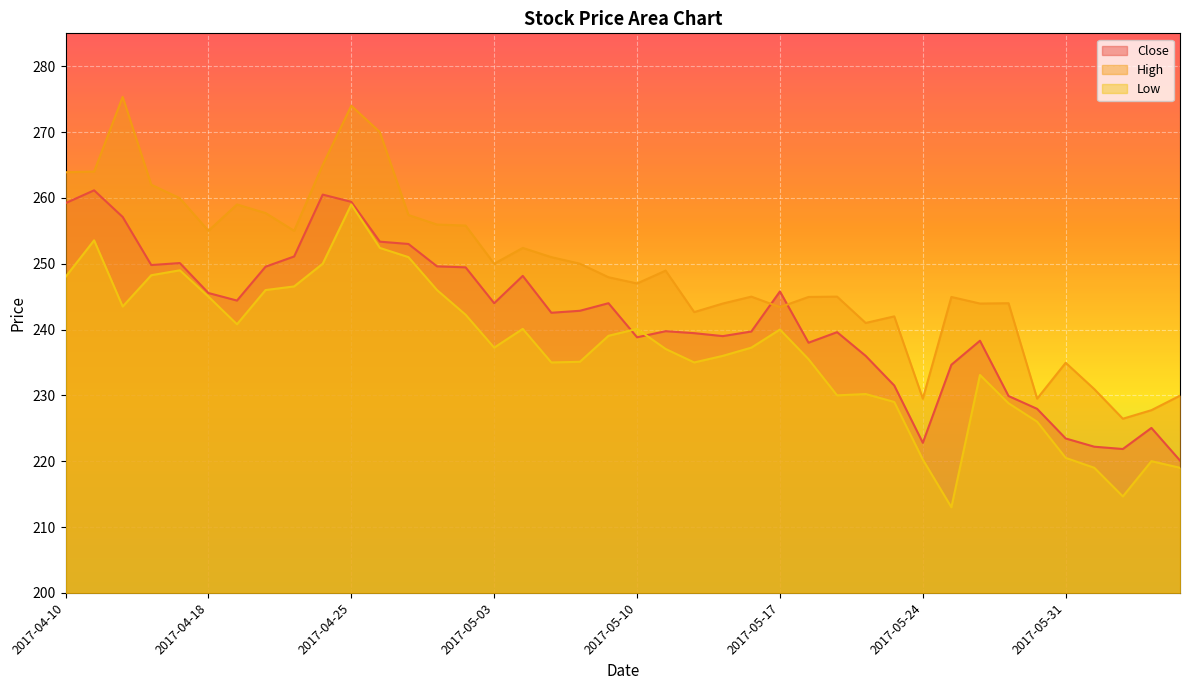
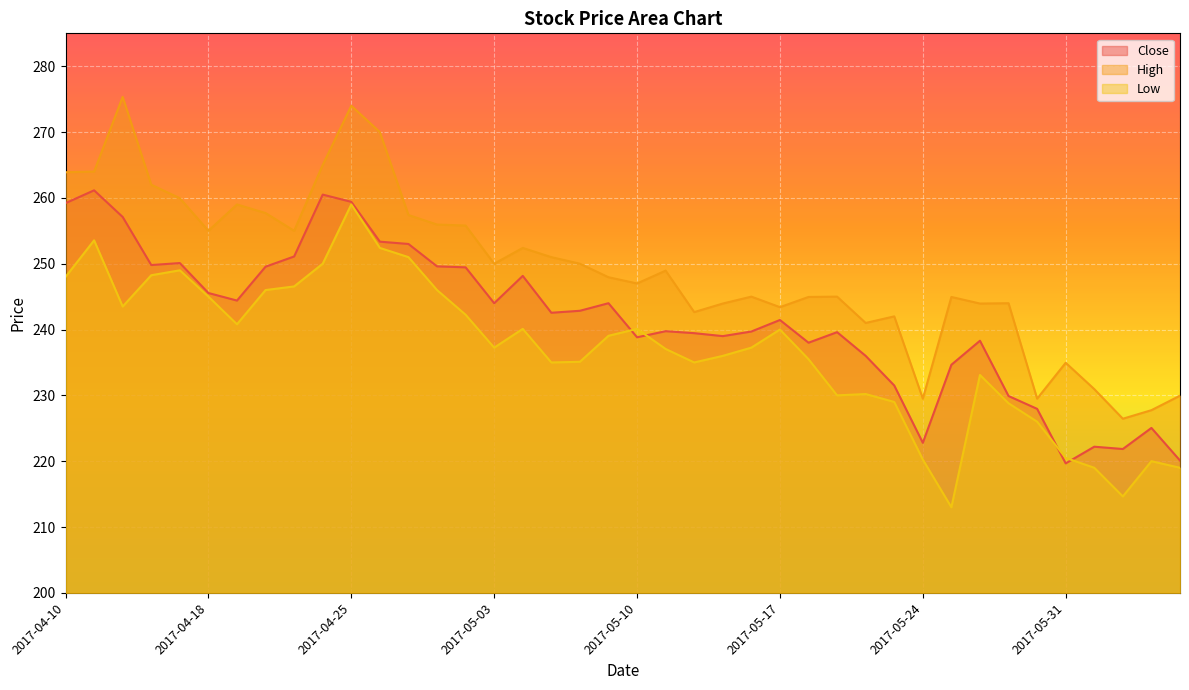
Close, 2017-05-17: 246 -> 241
Close, 2017-05-31: 223 -> 220
